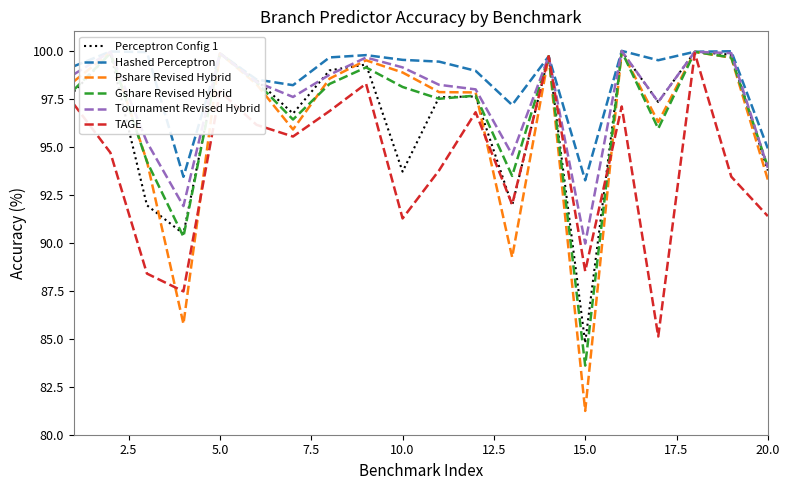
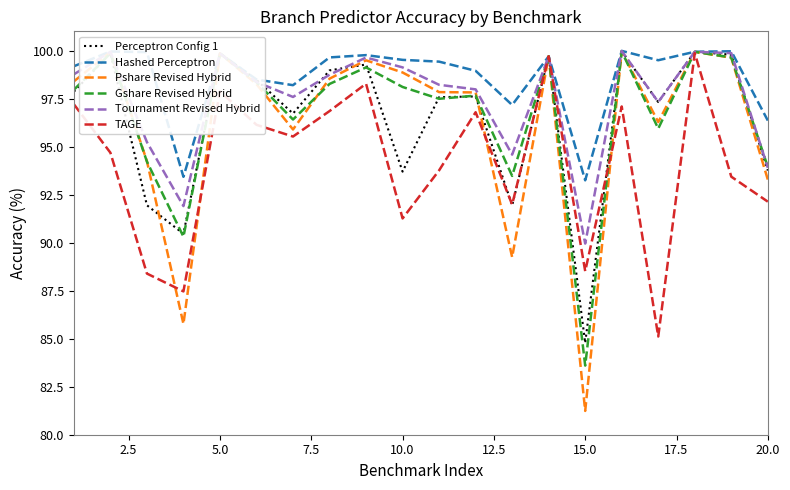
Hashed Perceptron, 20.0: 94.9 -> 96.4
TAGE, 20.0: 91.4 -> 92.1
